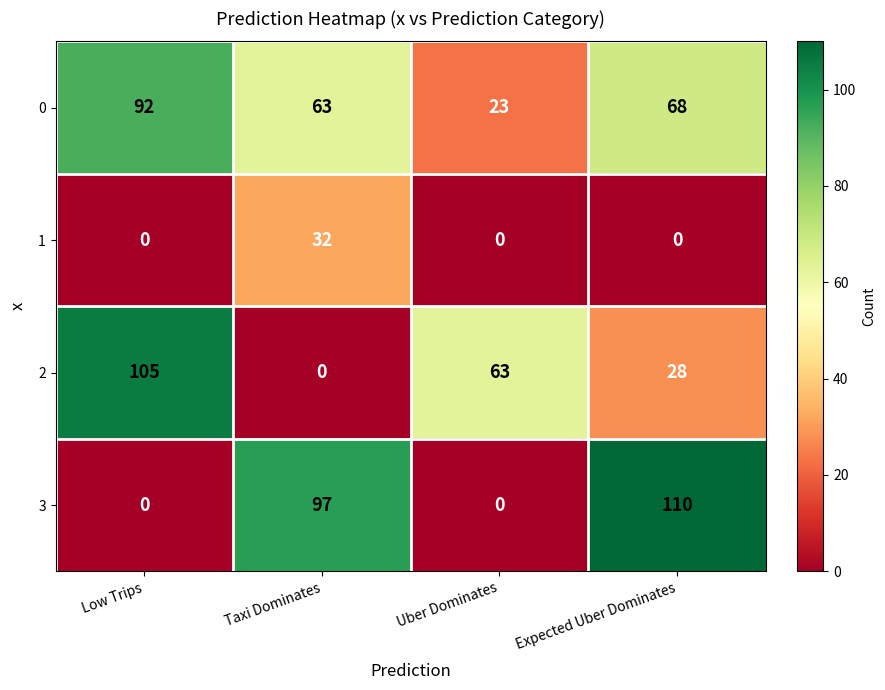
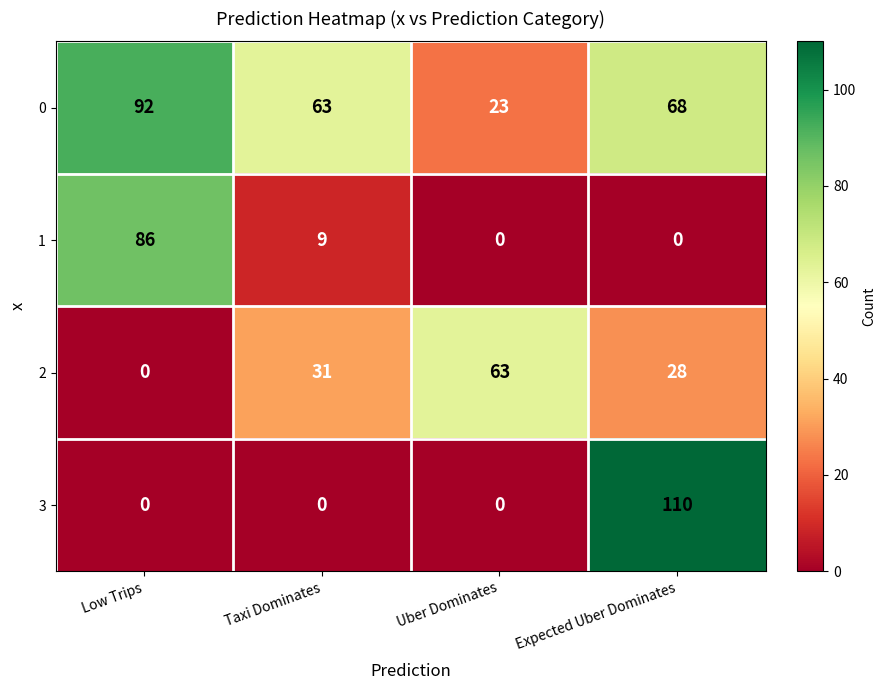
1, Low Trips: 0 -> 86
1, Taxi Dominates: 32 -> 9
2, Low Trips: 105 -> 0
2, Taxi Dominates: 0 -> 31
3, Taxi Dominates: 97 -> 0
